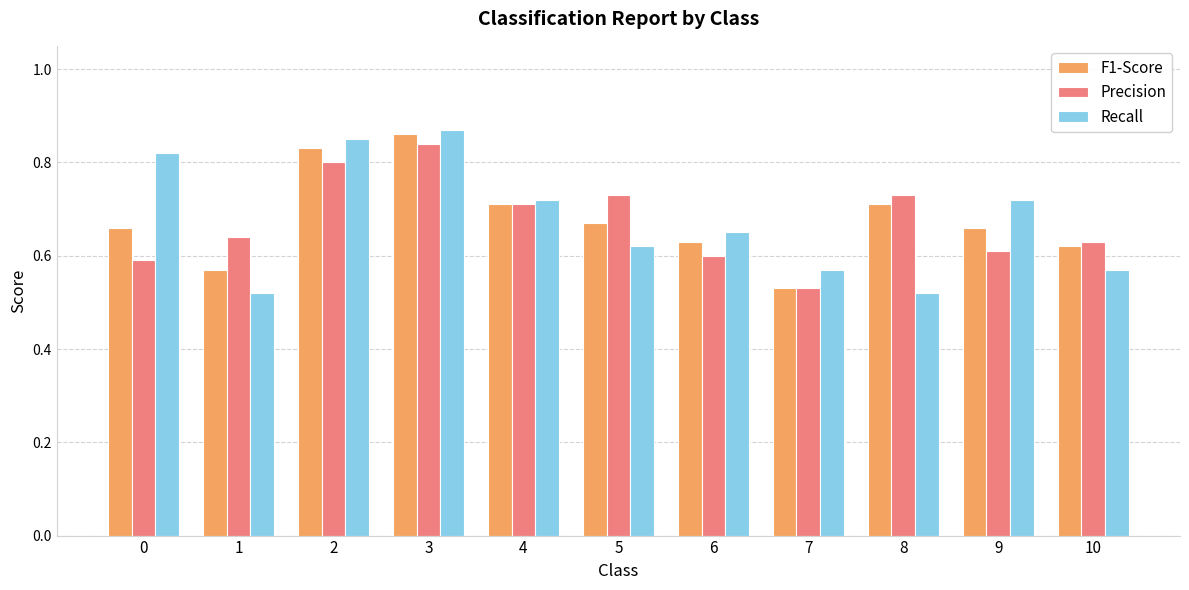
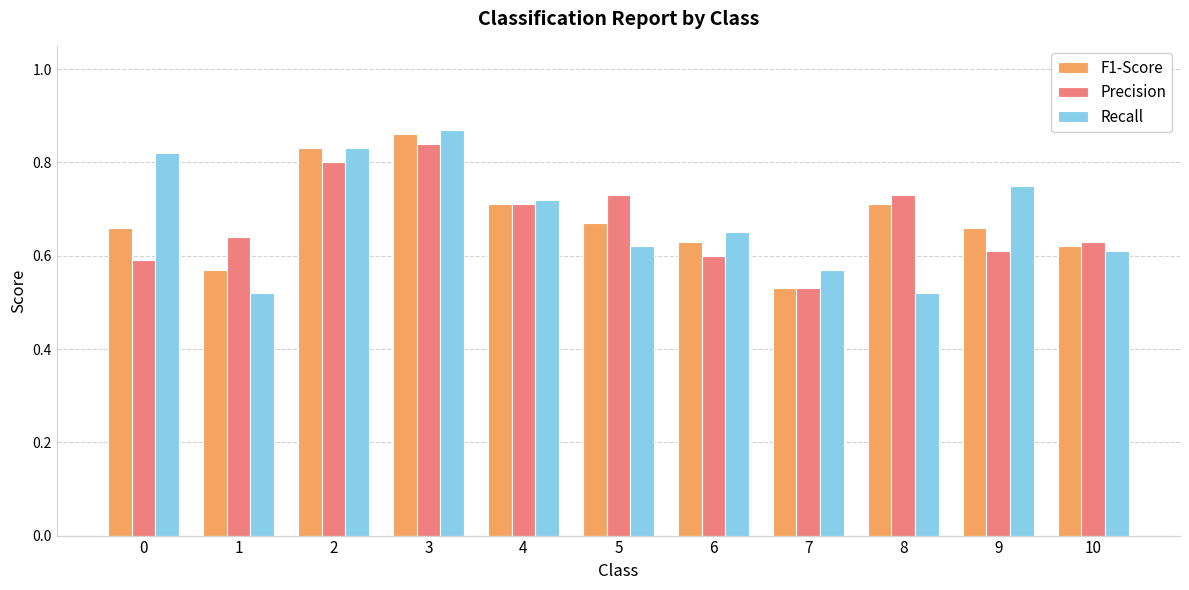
Recall, 2: 0.85 -> 0.83
Recall, 9: 0.72 -> 0.75
Recall, 10: 0.57 -> 0.61
